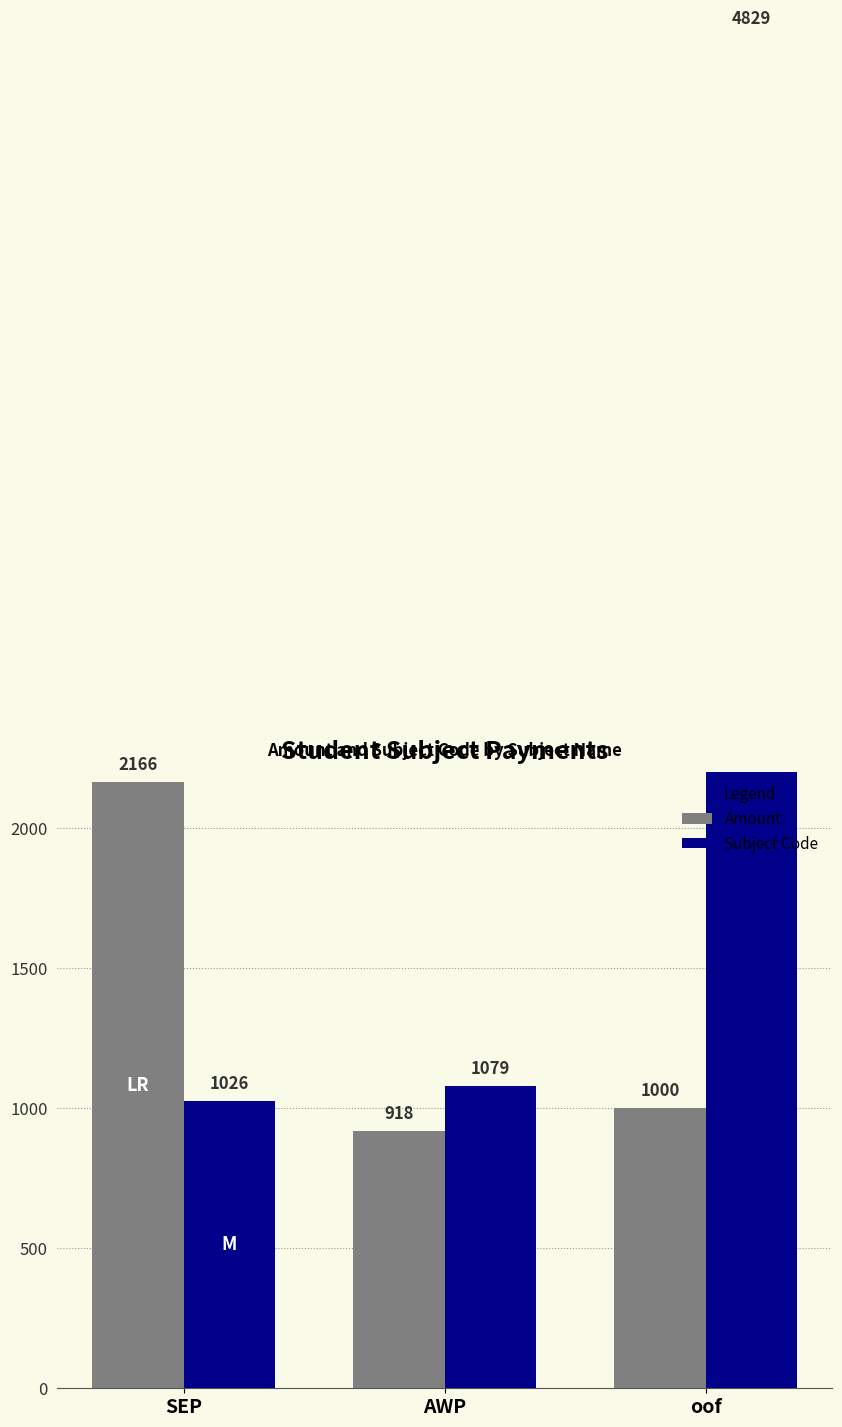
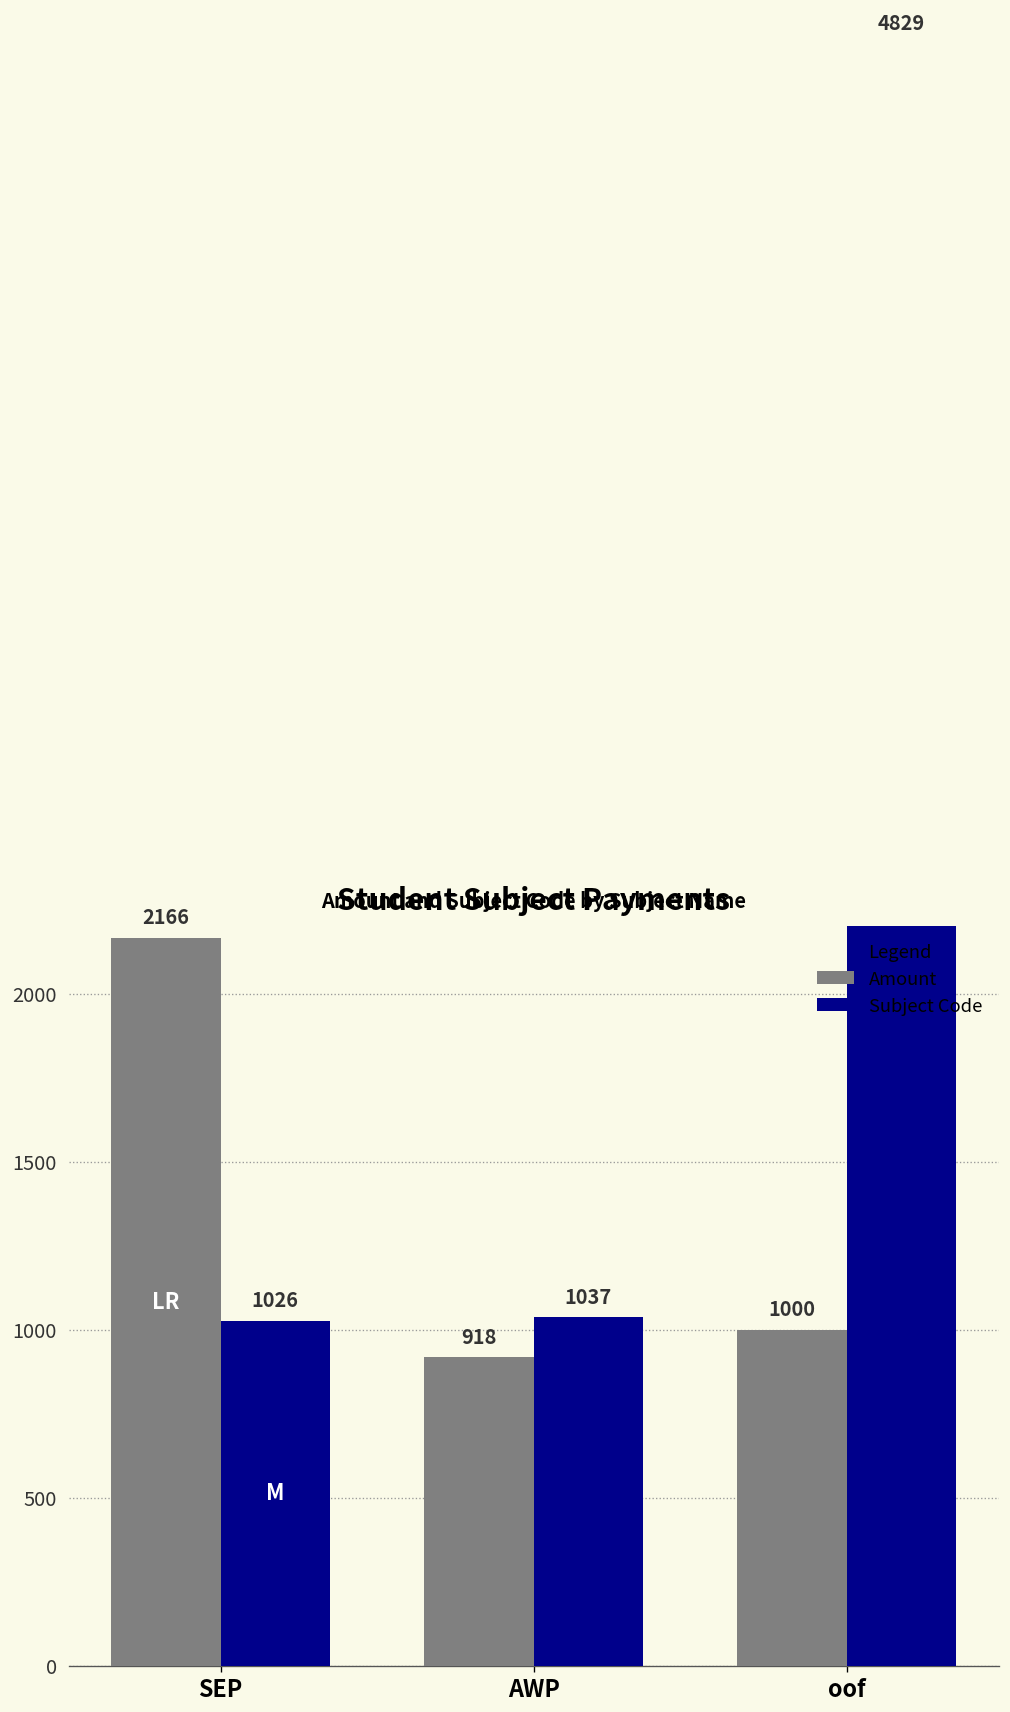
Subject Code, AWP: 1079 -> 1037
